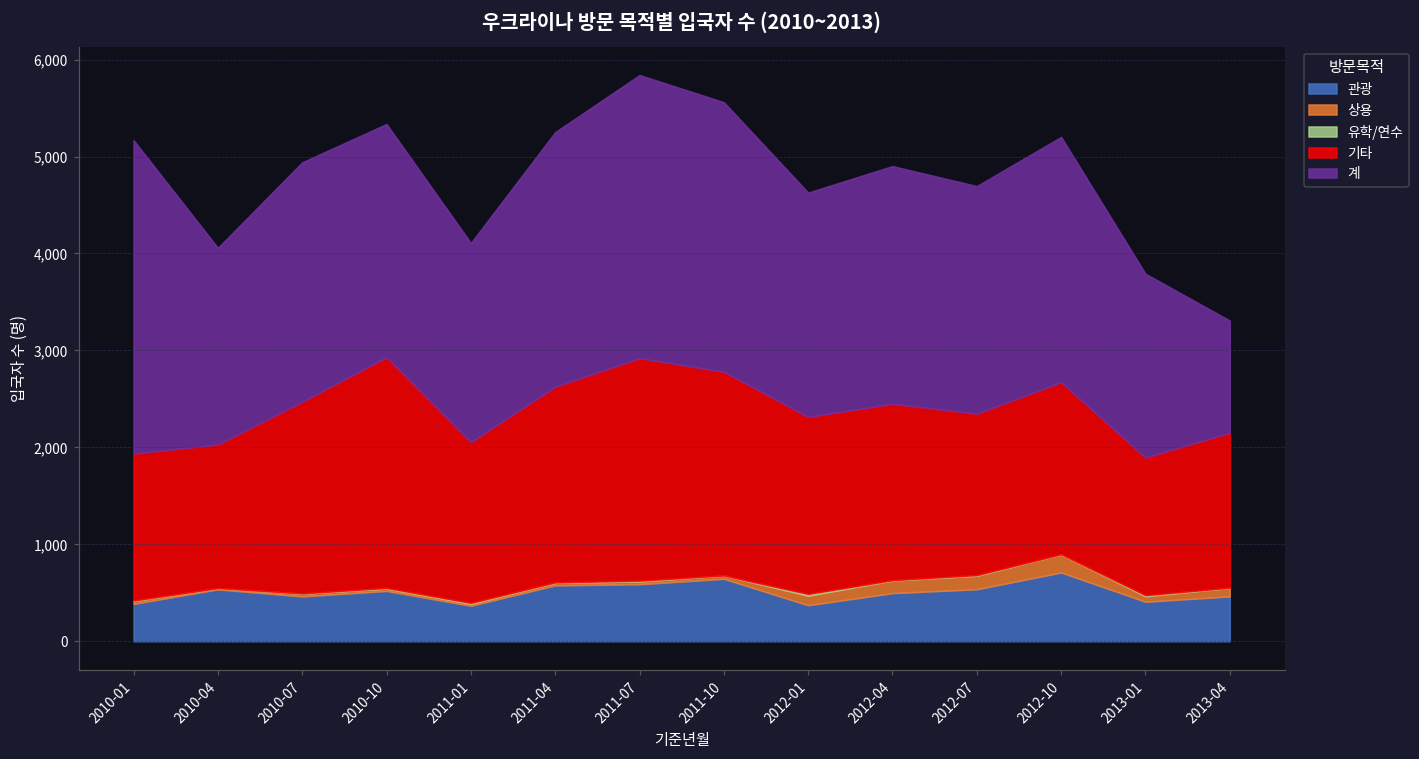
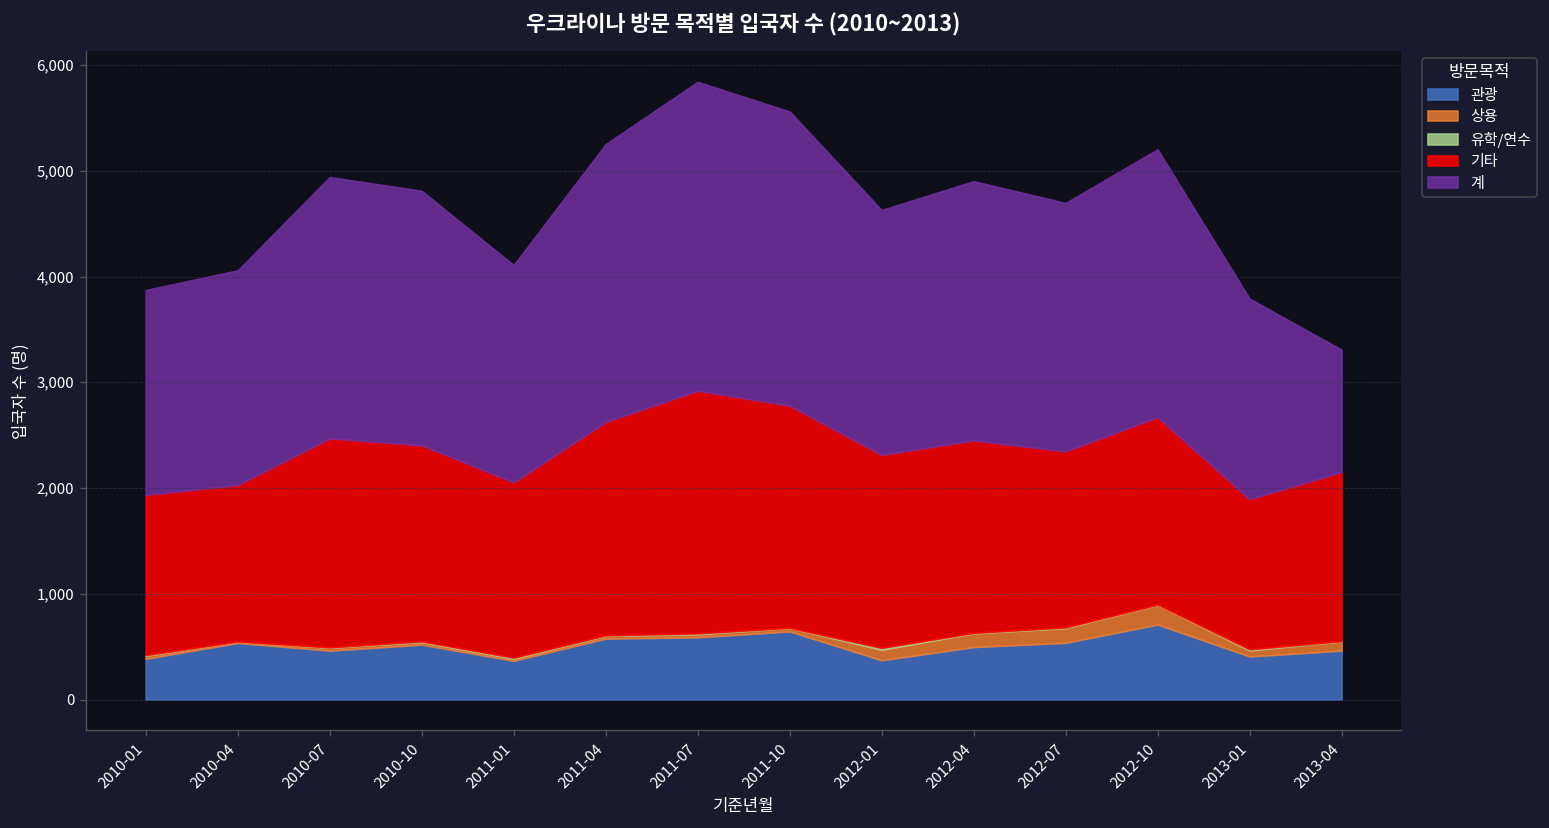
계, 2010-01: 3,200 -> 1,900
기타, 2010-10: 2,400 -> 1,900
